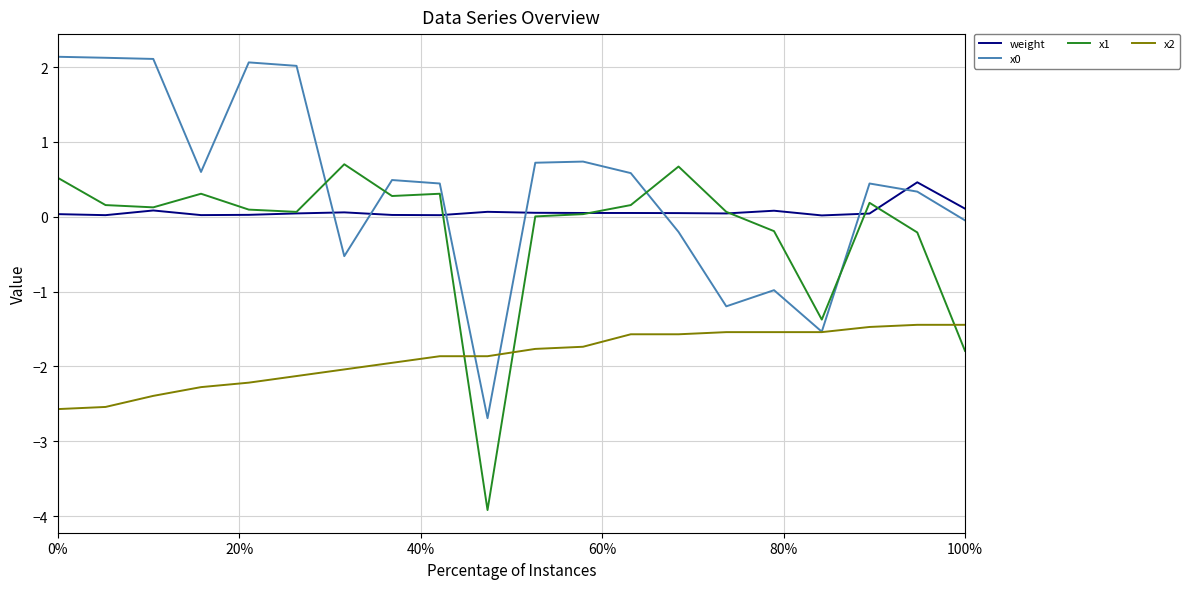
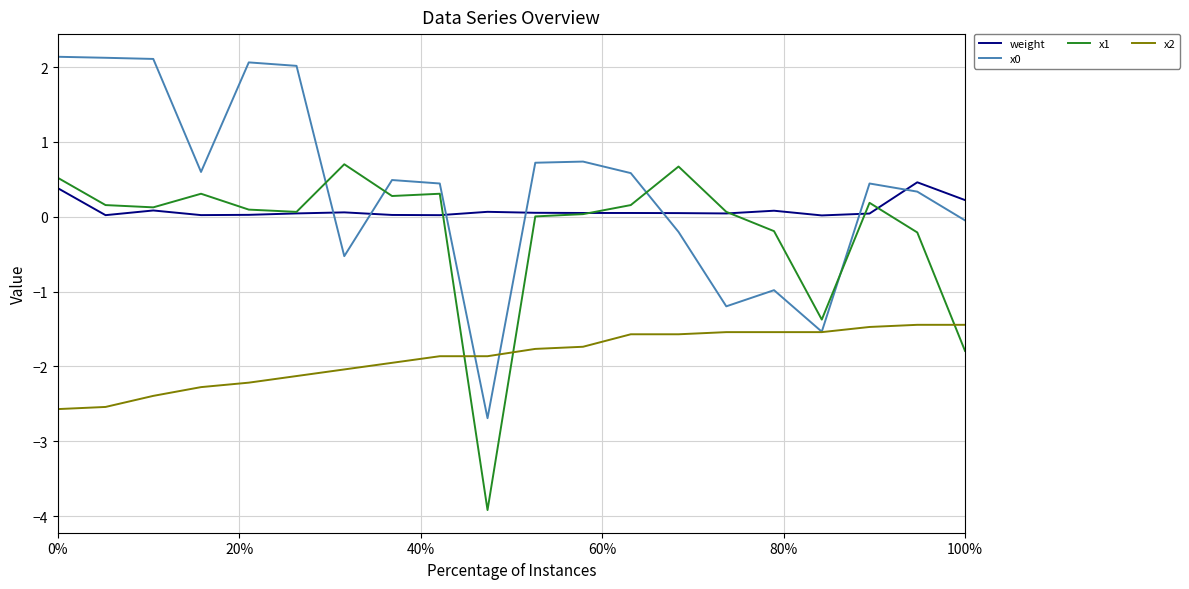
weight, 0%: 0.0 -> 0.4
weight, 100%: 0.1 -> 0.2
